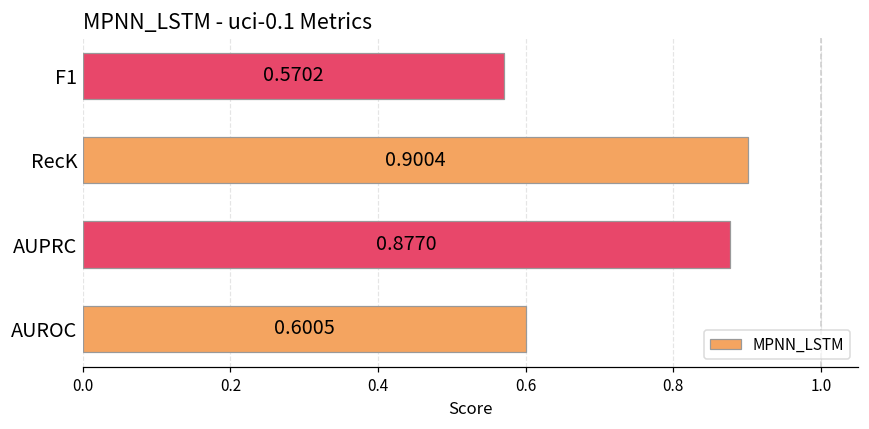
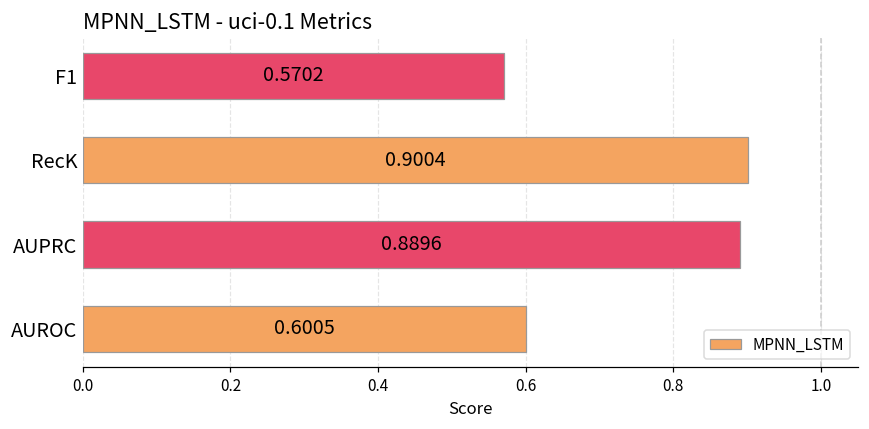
AUPRC: 0.8770 -> 0.8896
